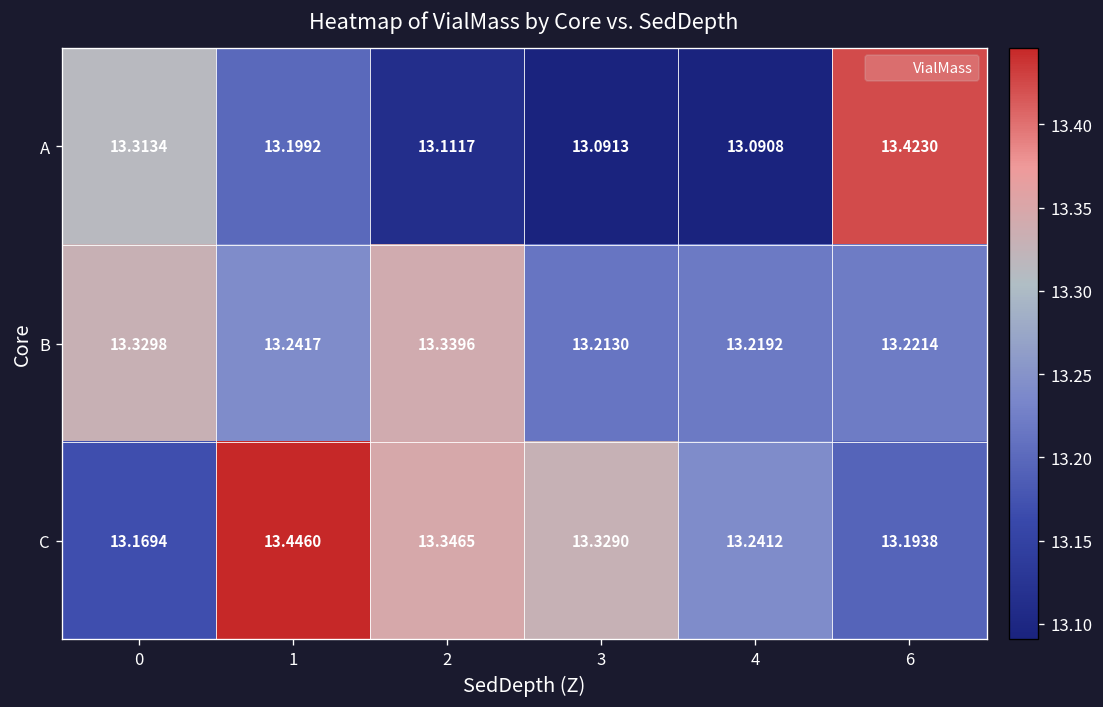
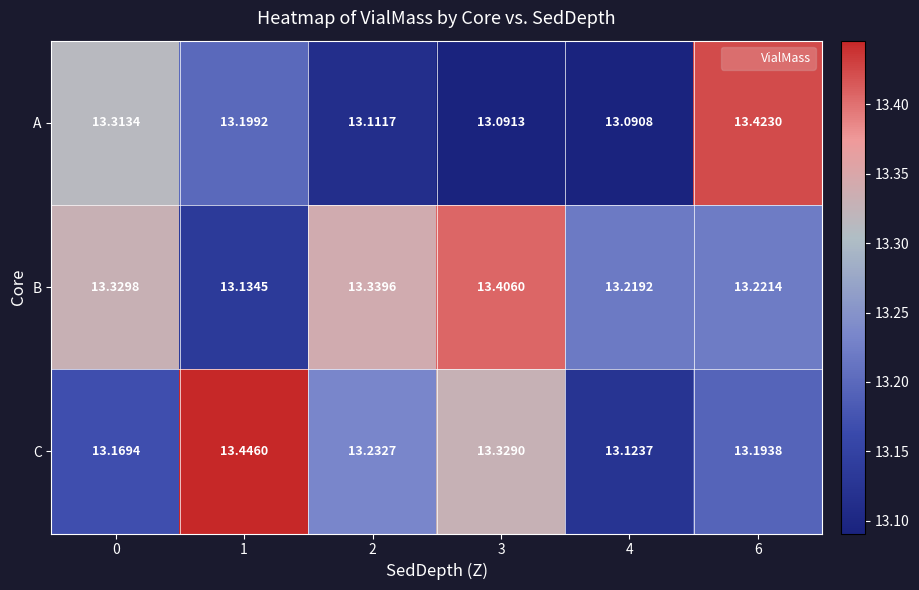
B, 1: 13.2417 -> 13.1345
B, 3: 13.2130 -> 13.4060
C, 2: 13.3465 -> 13.2327
C, 4: 13.2412 -> 13.1237
